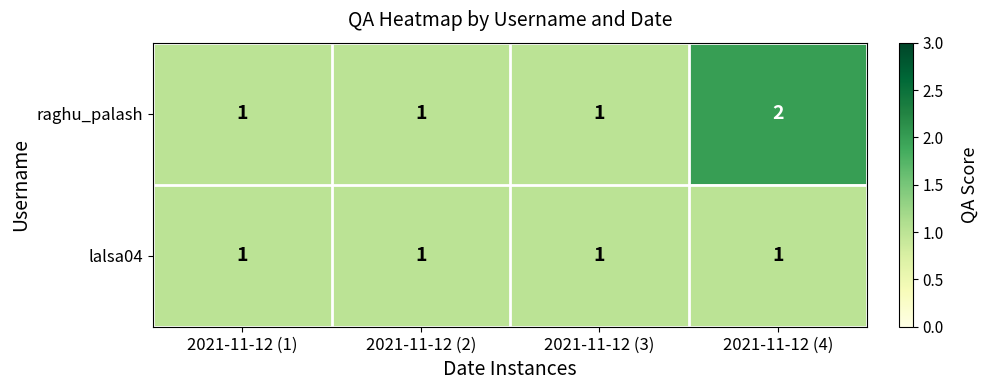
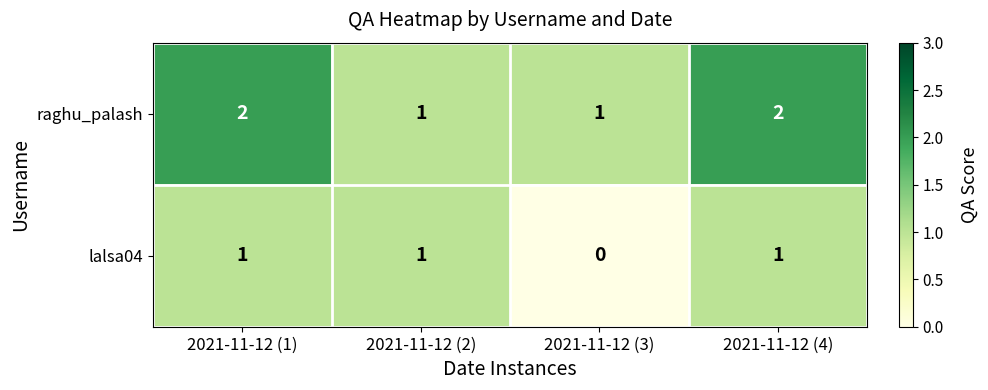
raghu_palash, 2021-11-12 (1): 1 -> 2
lalsa04, 2021-11-12 (3): 1 -> 0
